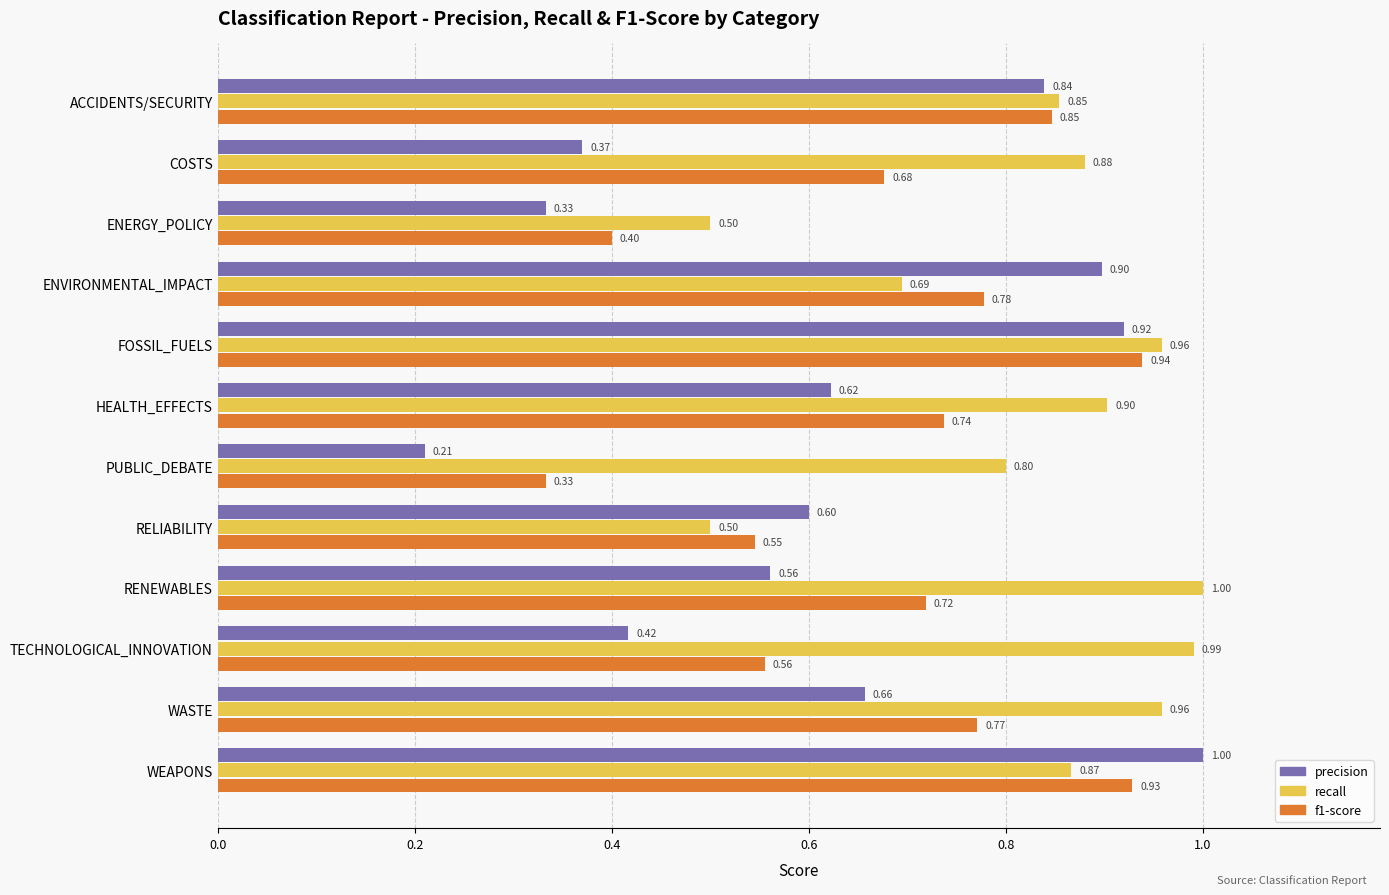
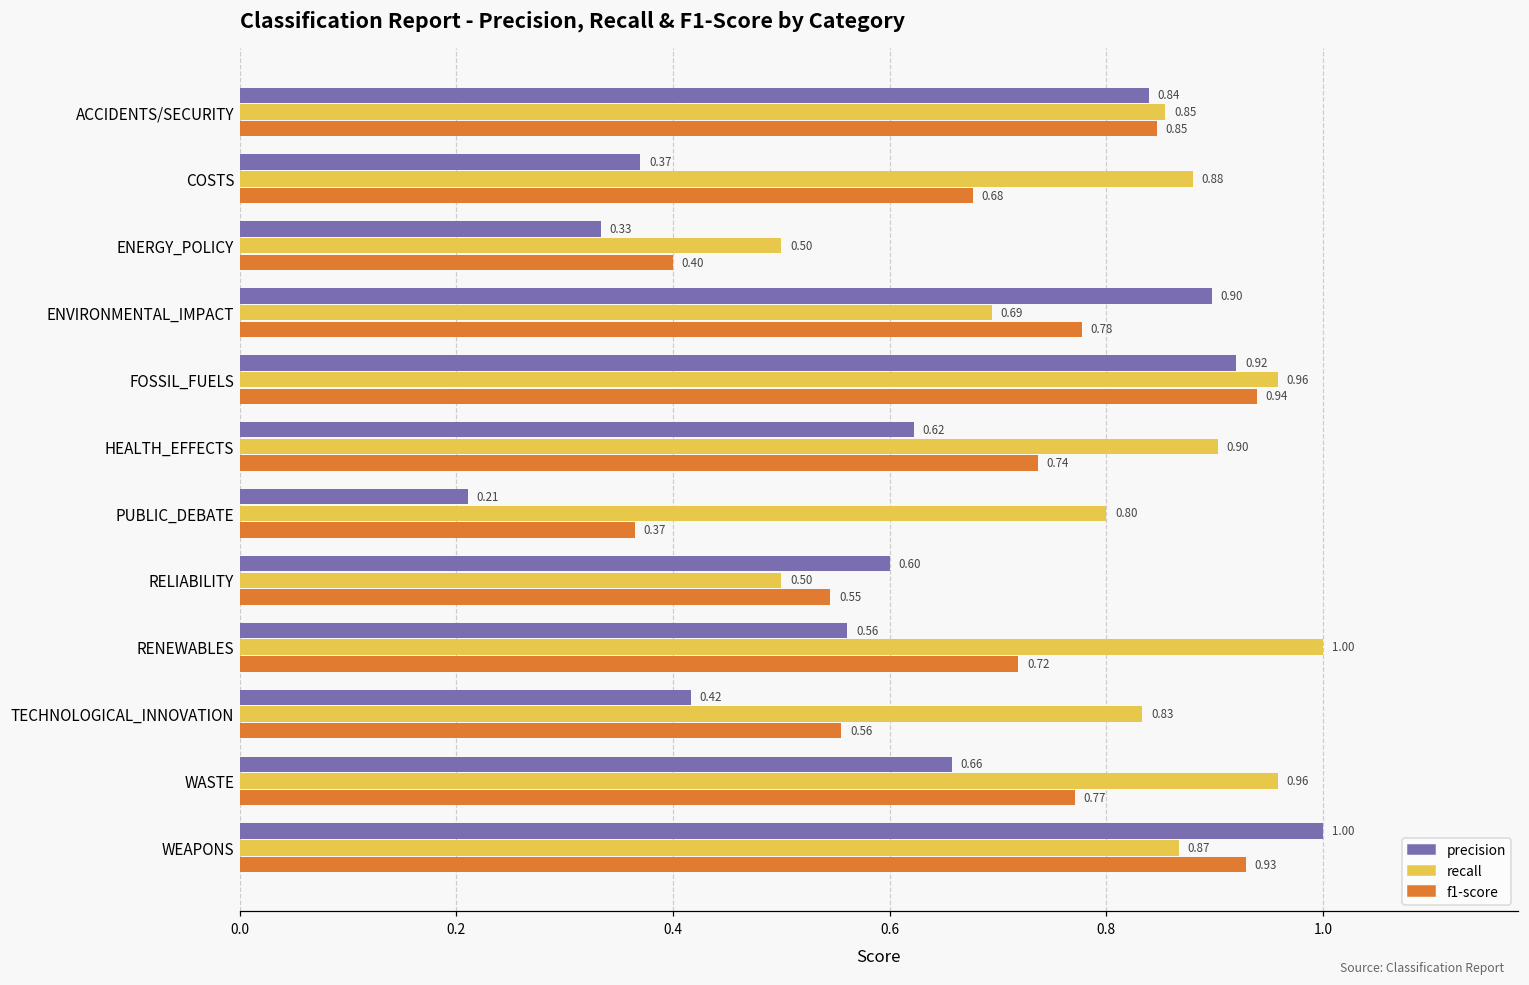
f1-score, PUBLIC_DEBATE: 0.33 -> 0.37
recall, TECHNOLOGICAL_INNOVATION: 0.99 -> 0.83
